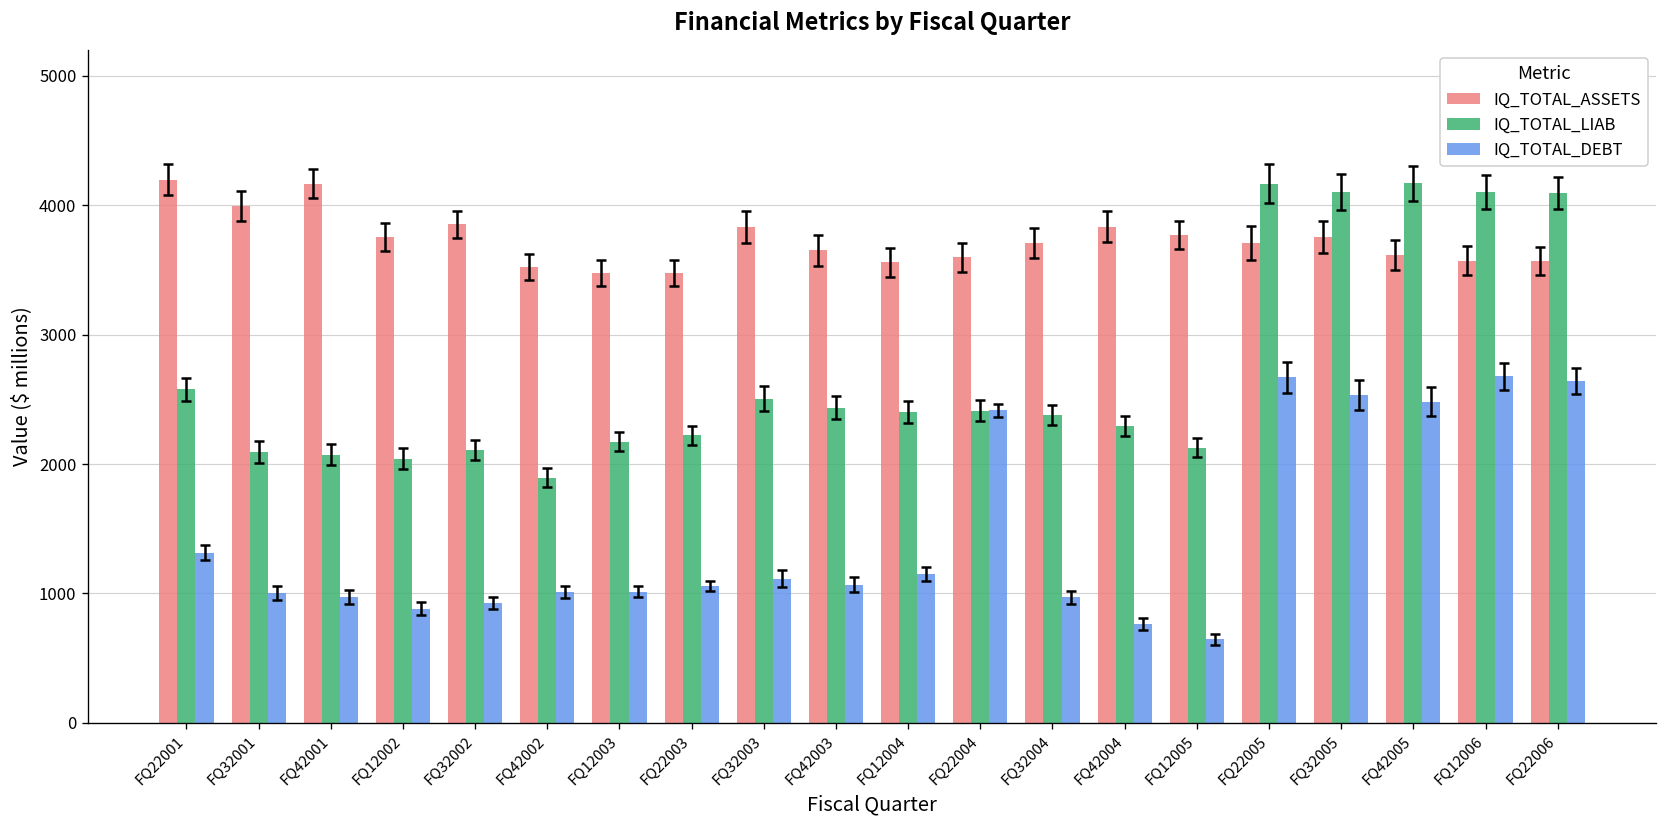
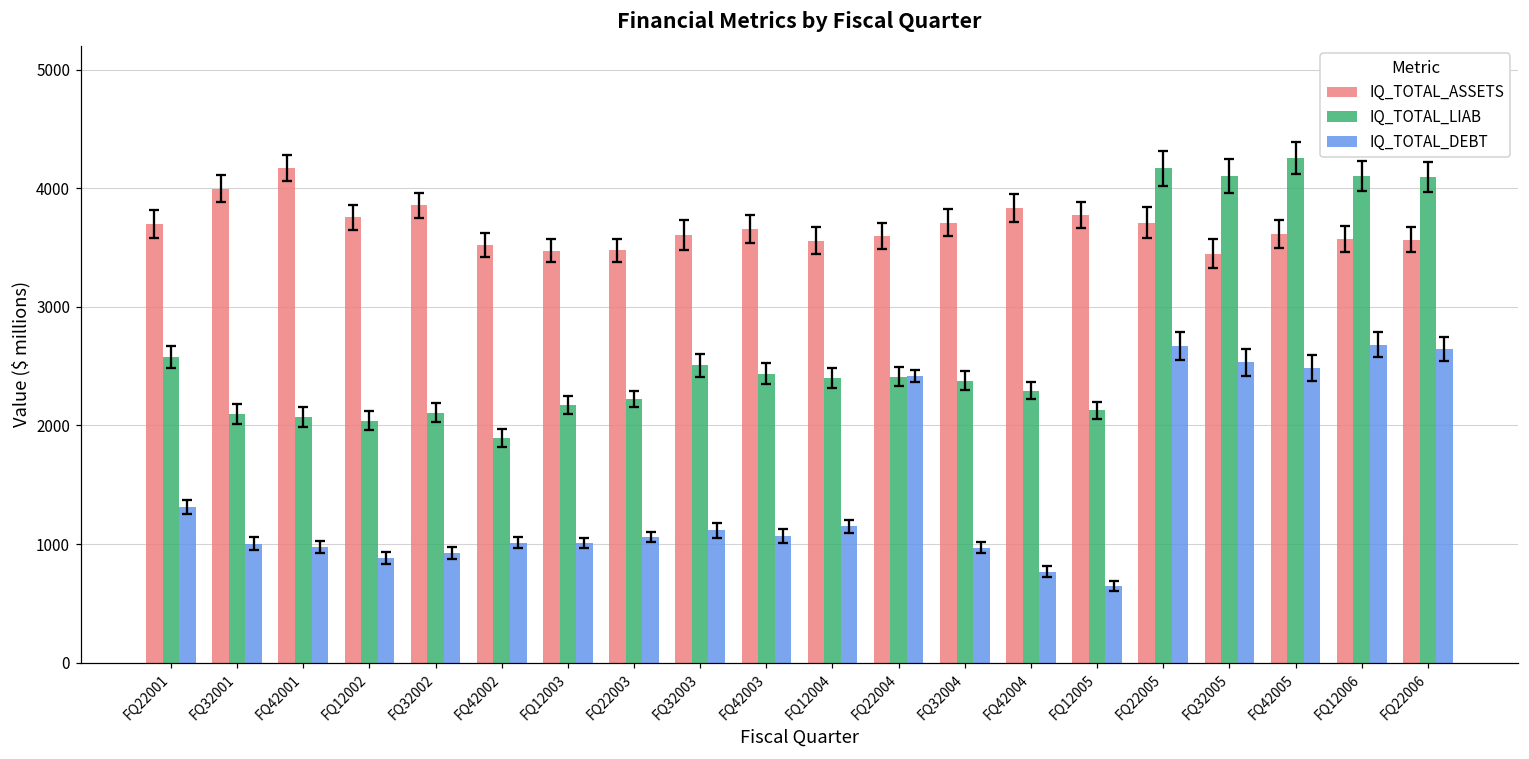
IQ_TOTAL_ASSETS, FQ22001: 4200 -> 3700
IQ_TOTAL_ASSETS, FQ32003: 3830 -> 3610
IQ_TOTAL_ASSETS, FQ32005: 3760 -> 3450
IQ_TOTAL_LIAB, FQ42005: 4170 -> 4260
